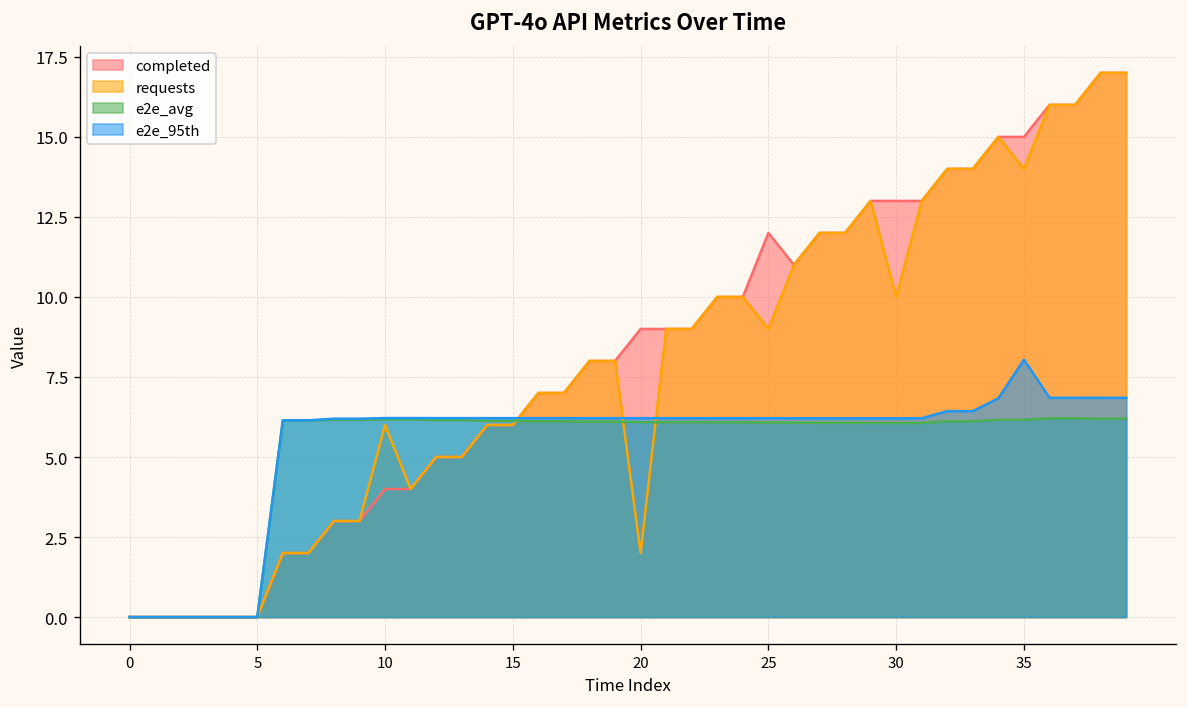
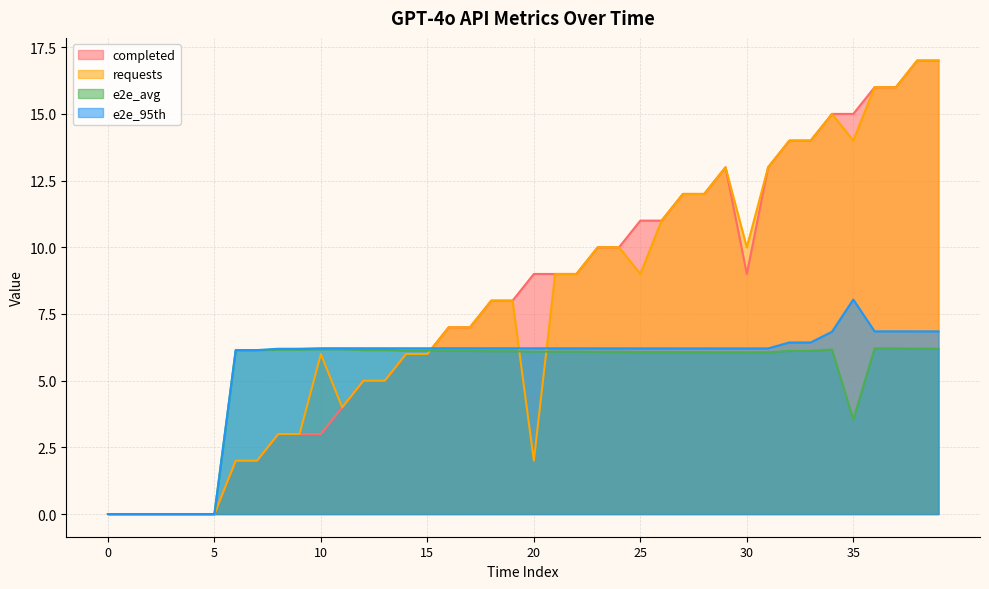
completed, 10: 4 -> 3
completed, 25: 12 -> 11
completed, 30: 13 -> 9
e2e_avg, 35: 6.2 -> 3.5
